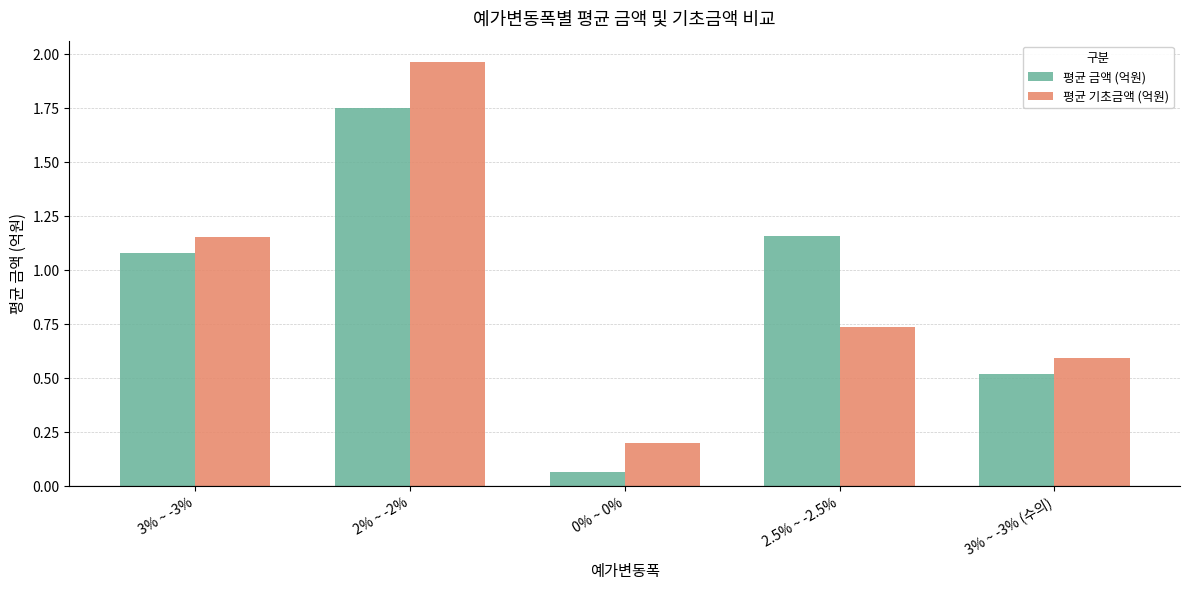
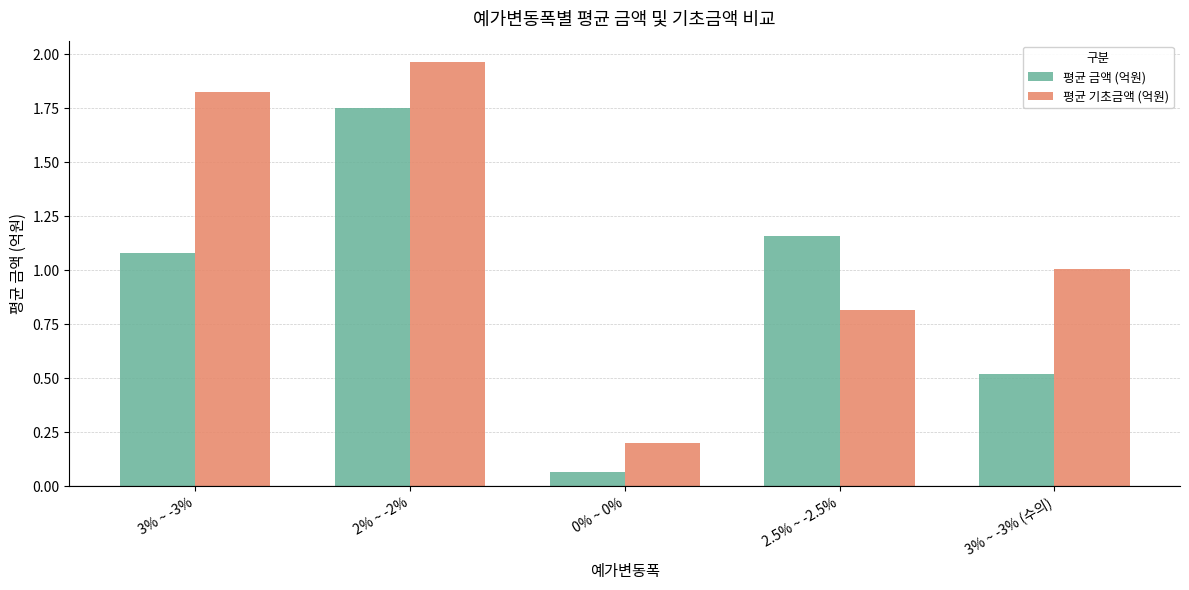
평균 기초금액 (억원), 3% ~ -3%: 1.15 -> 1.82
평균 기초금액 (억원), 2.5% ~ -2.5%: 0.74 -> 0.81
평균 기초금액 (억원), 3% ~ -3% (수의): 0.60 -> 1.00
